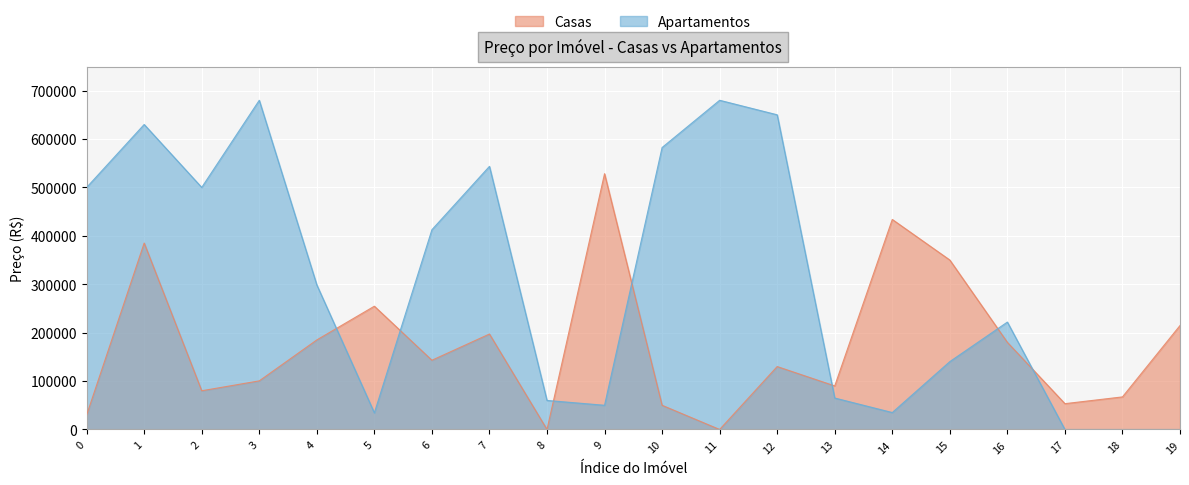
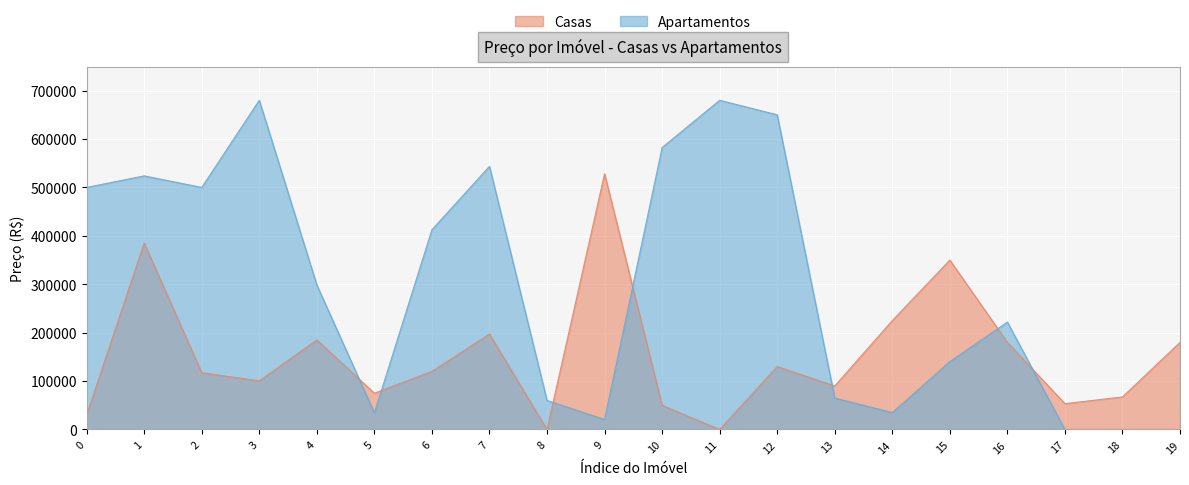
Apartamentos, 1: 630000 -> 520000
Casas, 2: 80000 -> 120000
Casas, 5: 250000 -> 80000
Casas, 6: 140000 -> 120000
Apartamentos, 9: 50000 -> 20000
Casas, 14: 430000 -> 230000
Casas, 19: 210000 -> 180000
